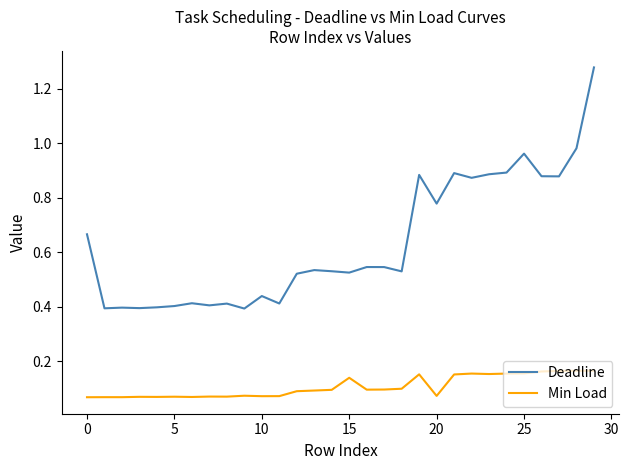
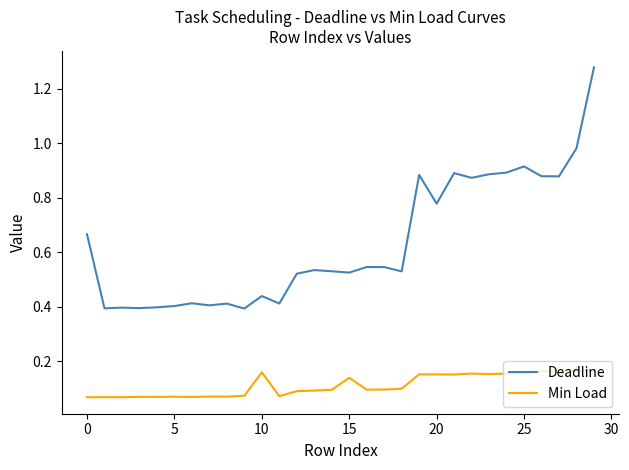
Min Load, 10: 0.07 -> 0.16
Min Load, 20: 0.07 -> 0.15
Deadline, 25: 0.96 -> 0.91
